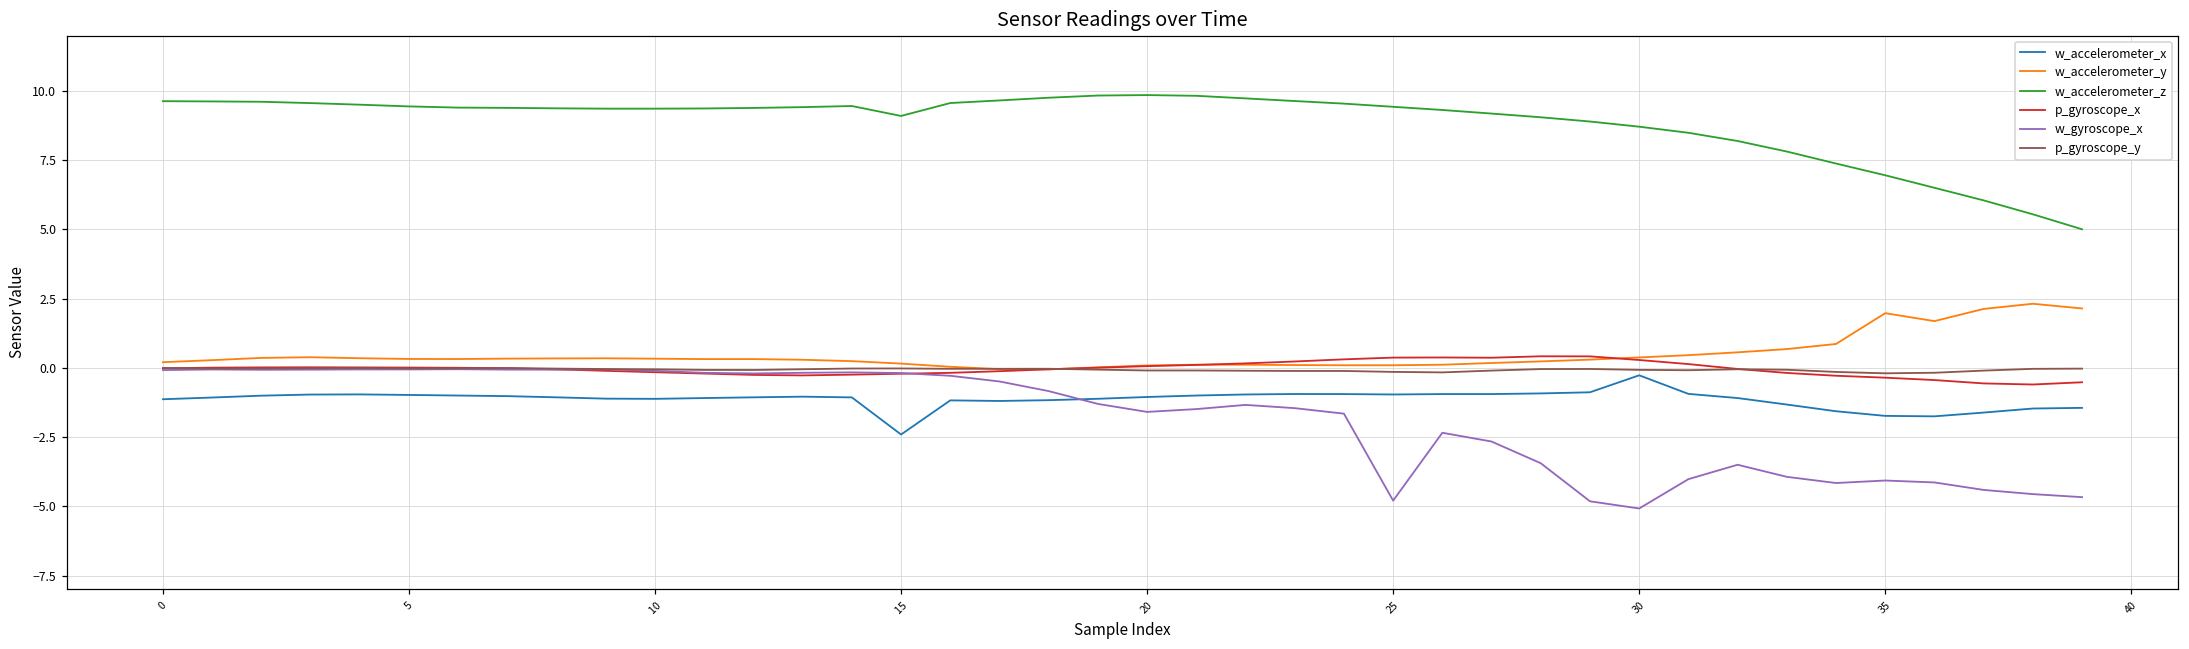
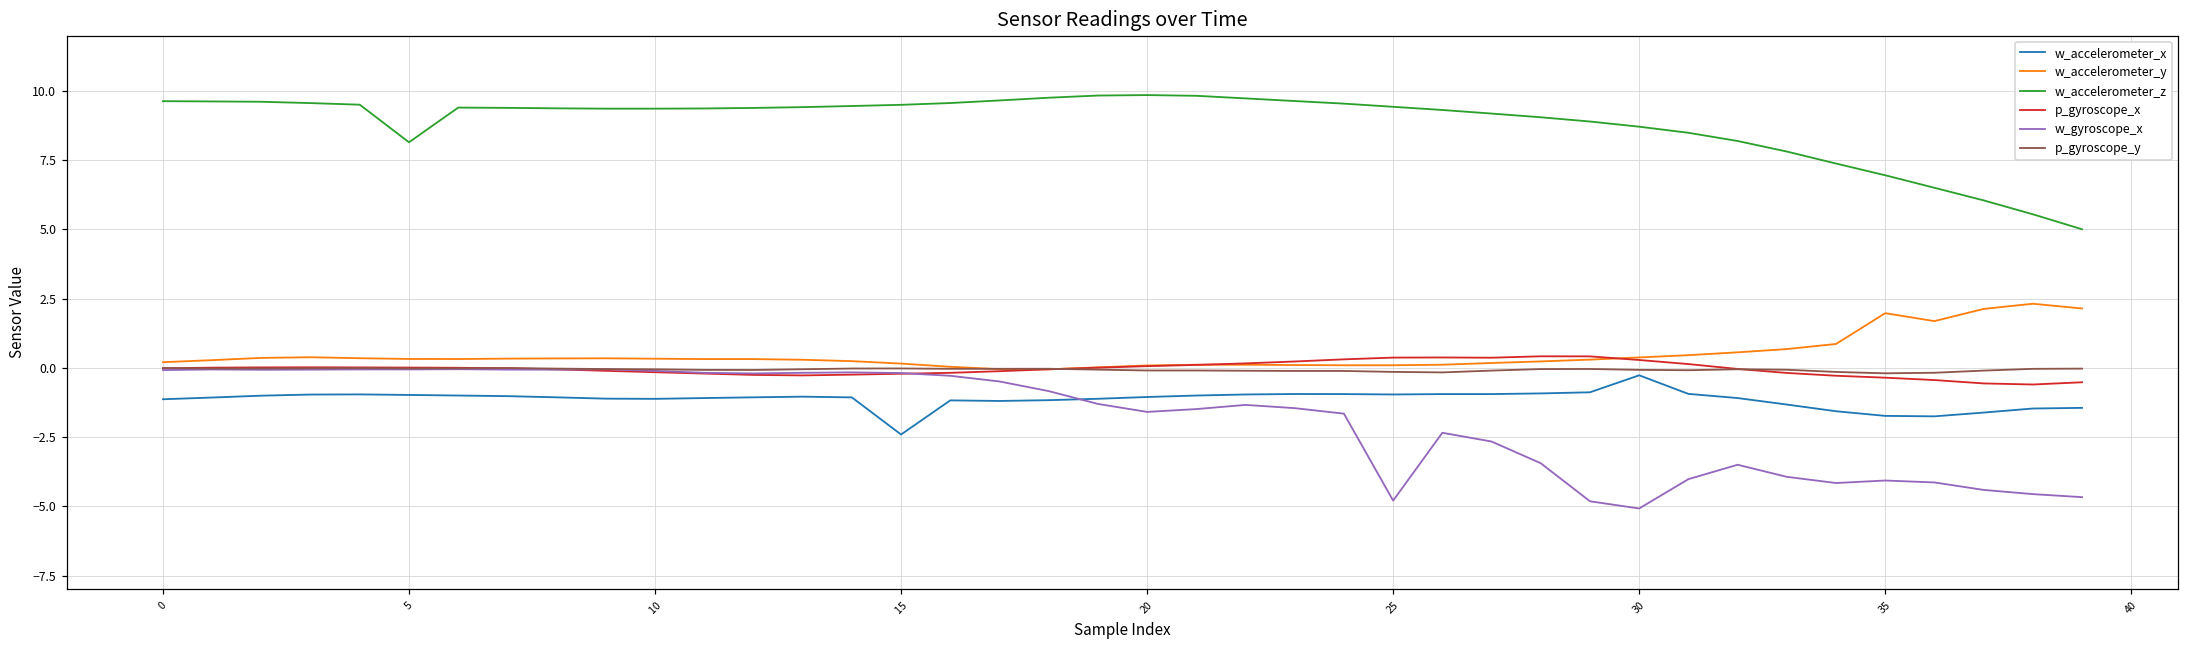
w_accelerometer_z, 5: 9.4 -> 8.1
w_accelerometer_z, 15: 9.1 -> 9.5
